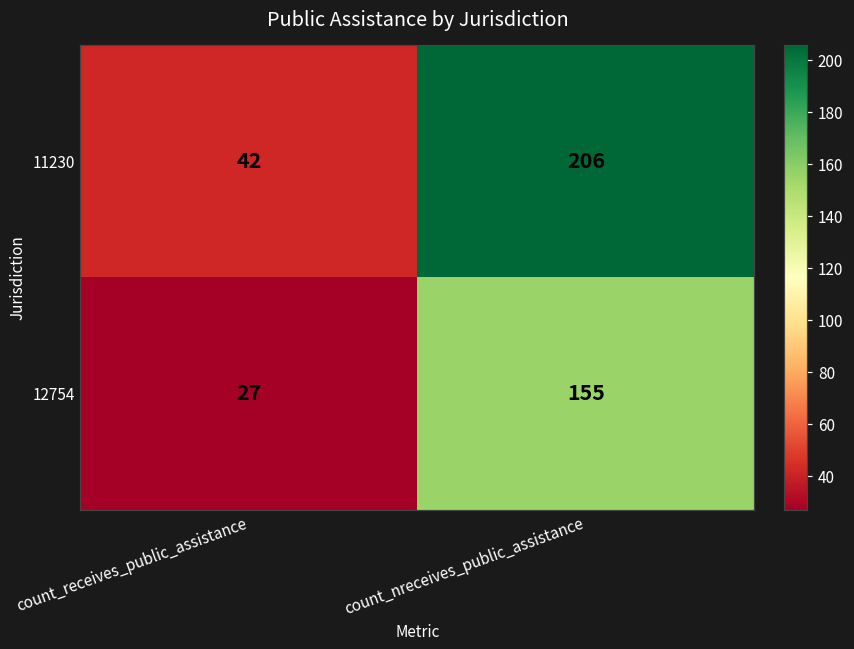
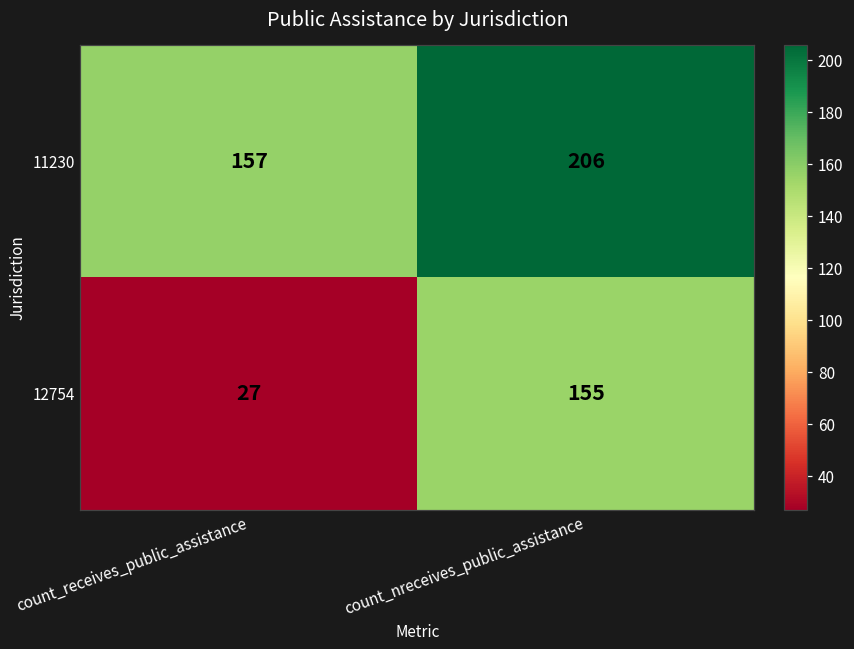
11230, count_receives_public_assistance: 42 -> 157
